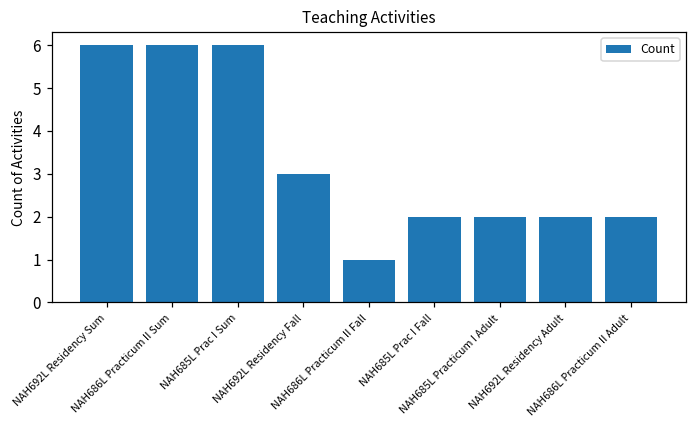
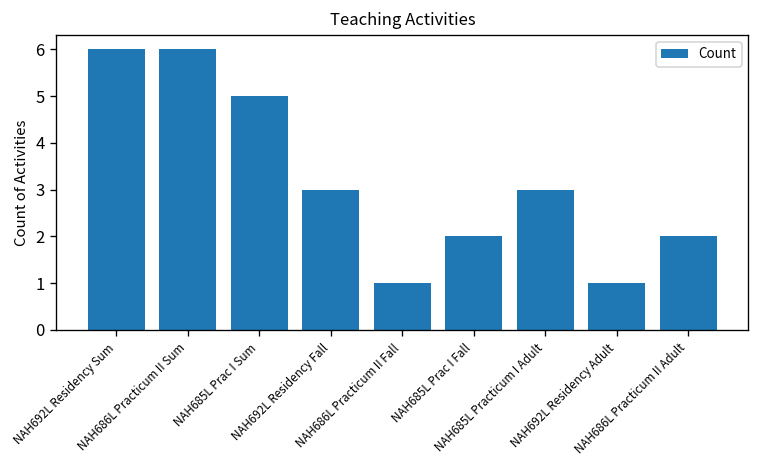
NAH685L Prac I Sum: 6 -> 5
NAH685L Practicum I Adult: 2 -> 3
NAH692L Residency Adult: 2 -> 1
